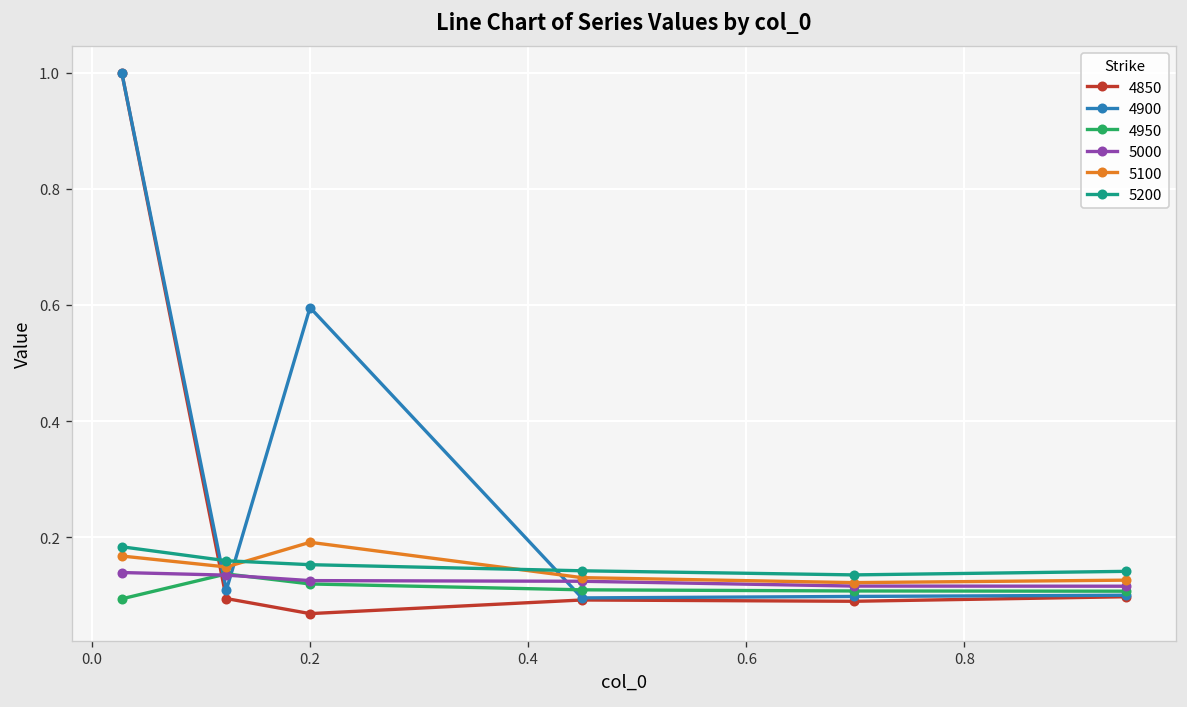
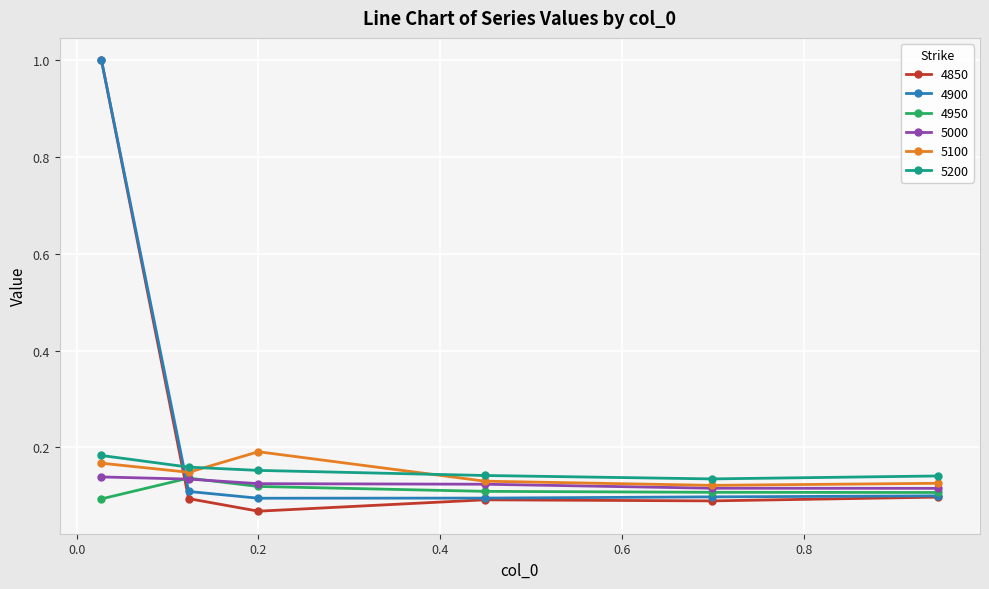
4900, 0.2: 0.60 -> 0.10
